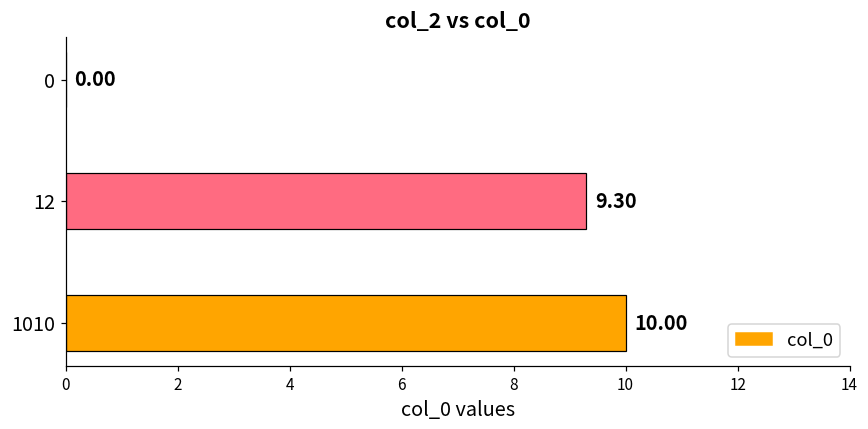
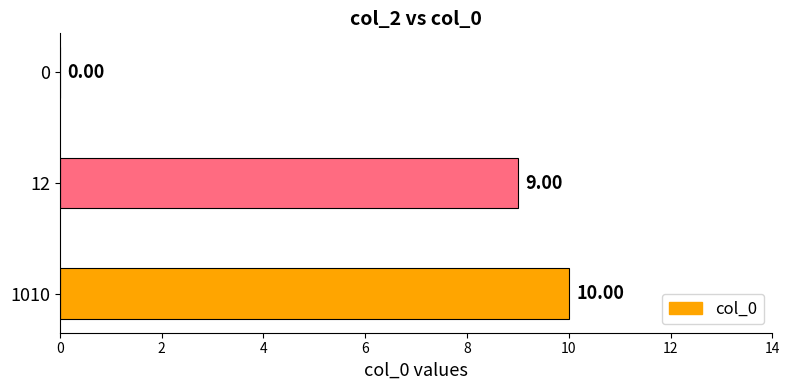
12: 9.30 -> 9.00
